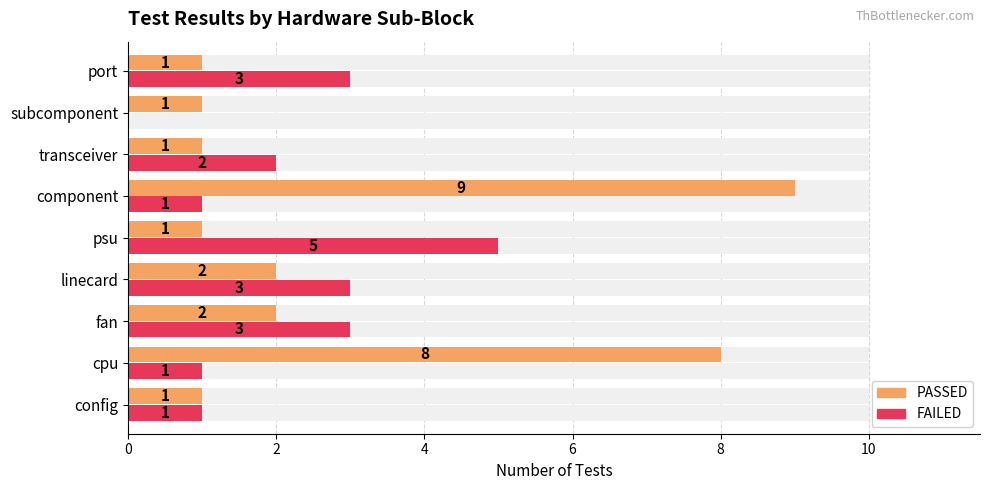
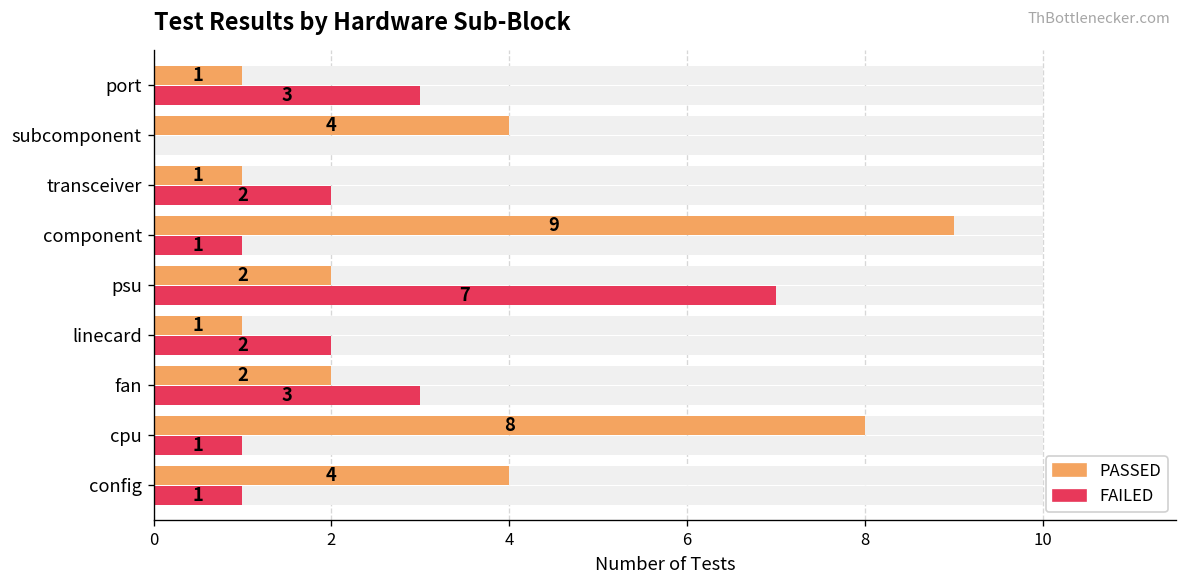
PASSED, subcomponent: 1 -> 4
PASSED, psu: 1 -> 2
FAILED, psu: 5 -> 7
PASSED, linecard: 2 -> 1
FAILED, linecard: 3 -> 2
PASSED, config: 1 -> 4
